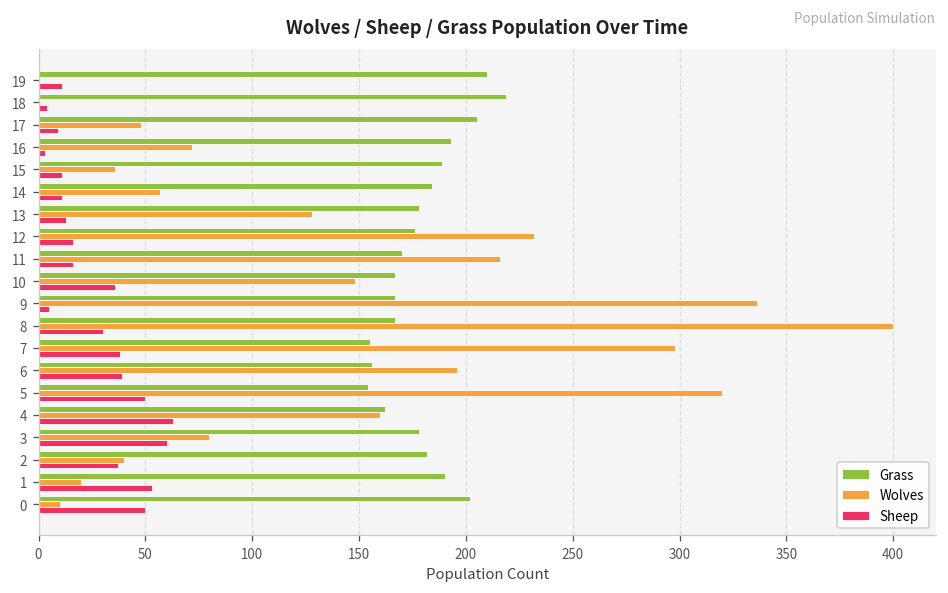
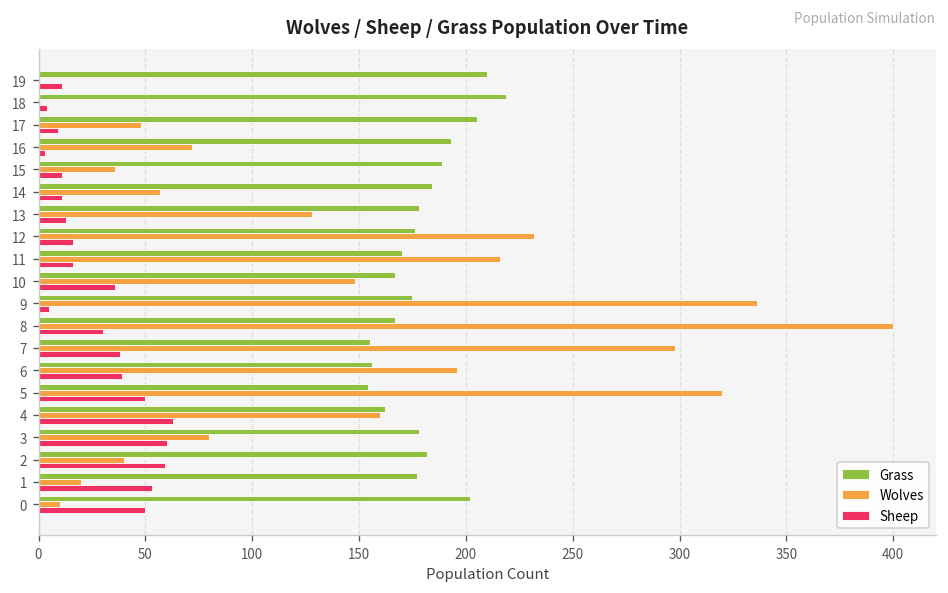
Grass, 9: 167 -> 175
Sheep, 2: 37 -> 59
Grass, 1: 190 -> 177
